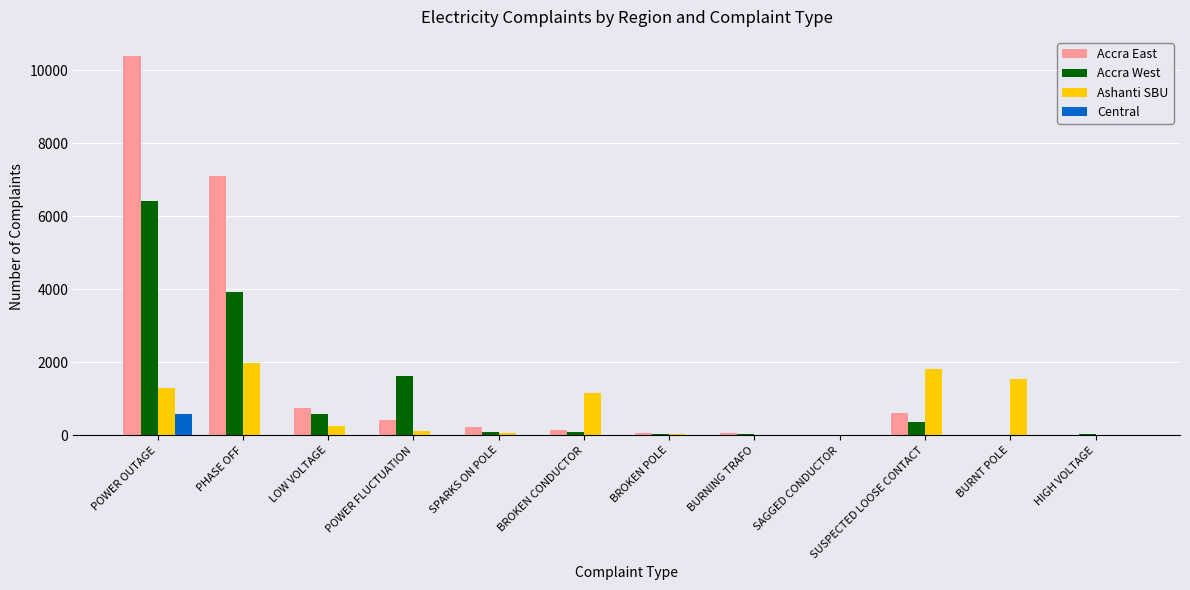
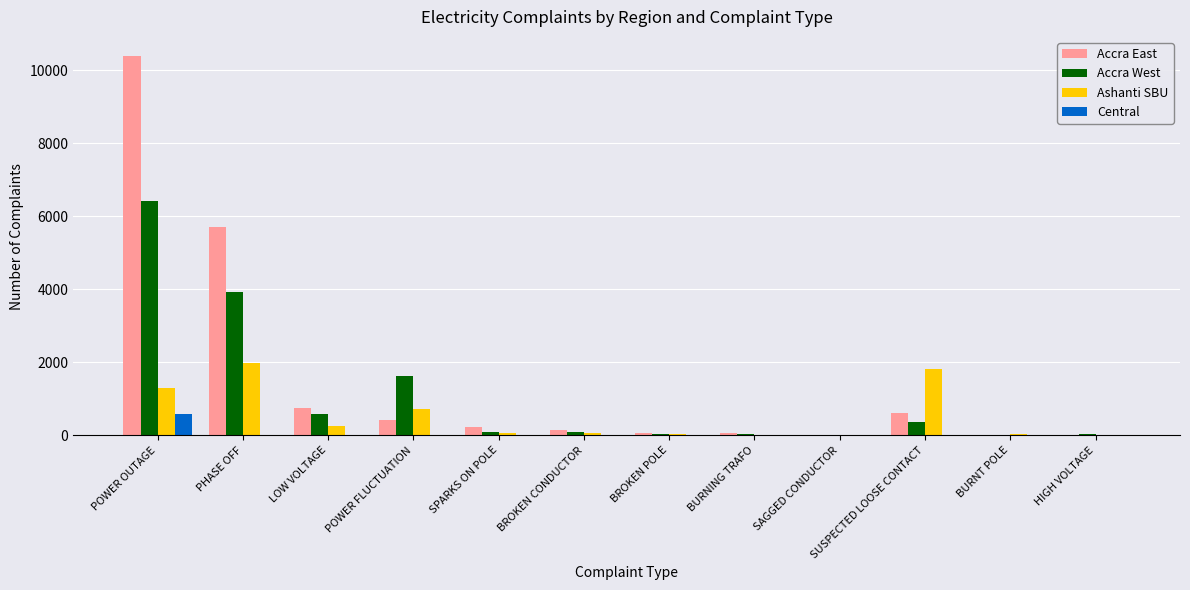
Accra East, PHASE OFF: 7100 -> 5700
Ashanti SBU, POWER FLUCTUATION: 100 -> 700
Ashanti SBU, BROKEN CONDUCTOR: 1200 -> 100
Ashanti SBU, BURNT POLE: 1500 -> 0
